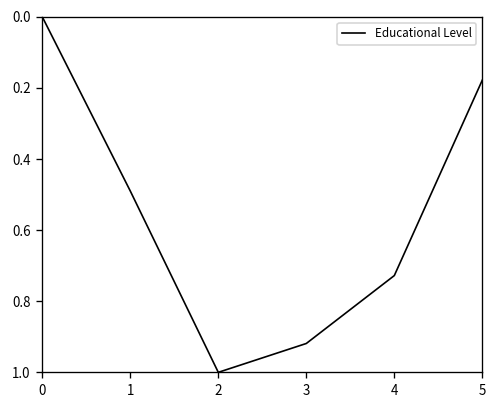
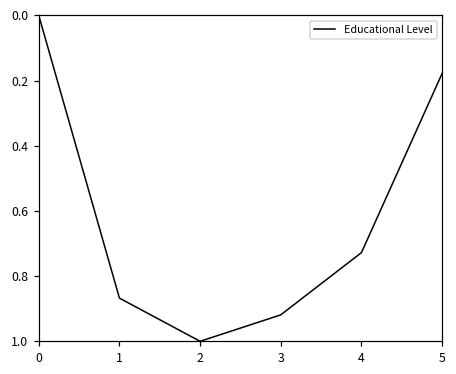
1: 0.49 -> 0.87
